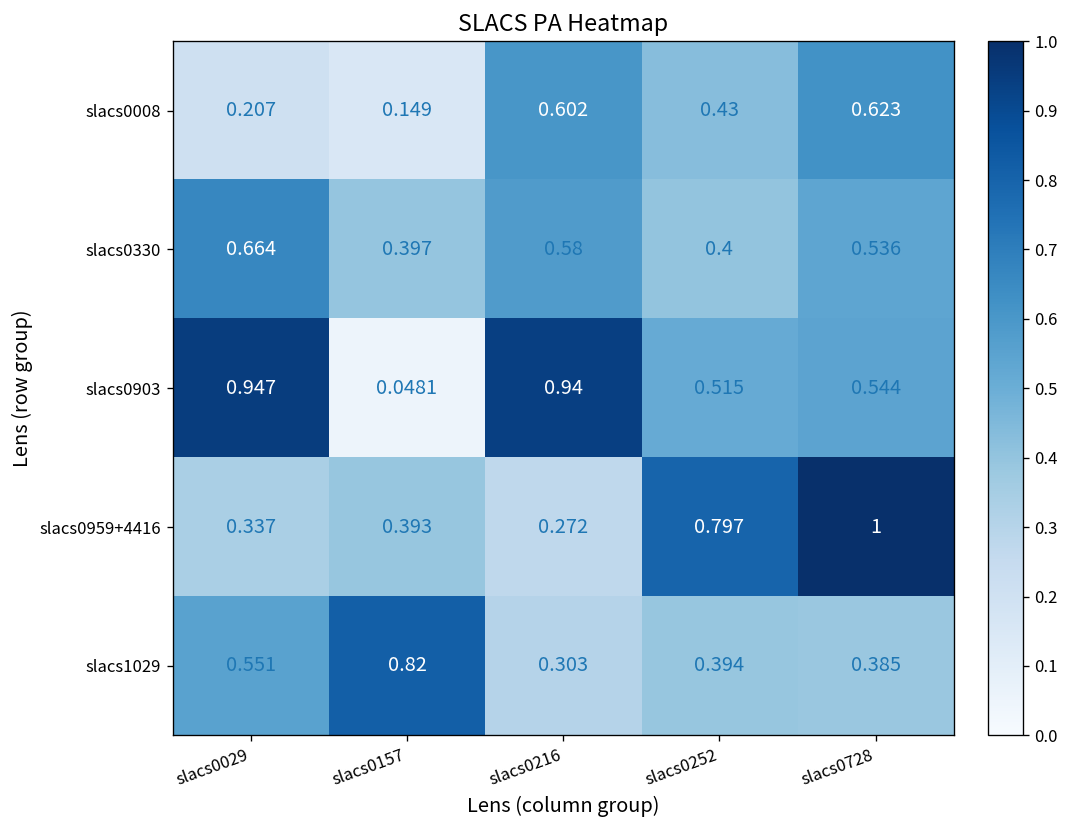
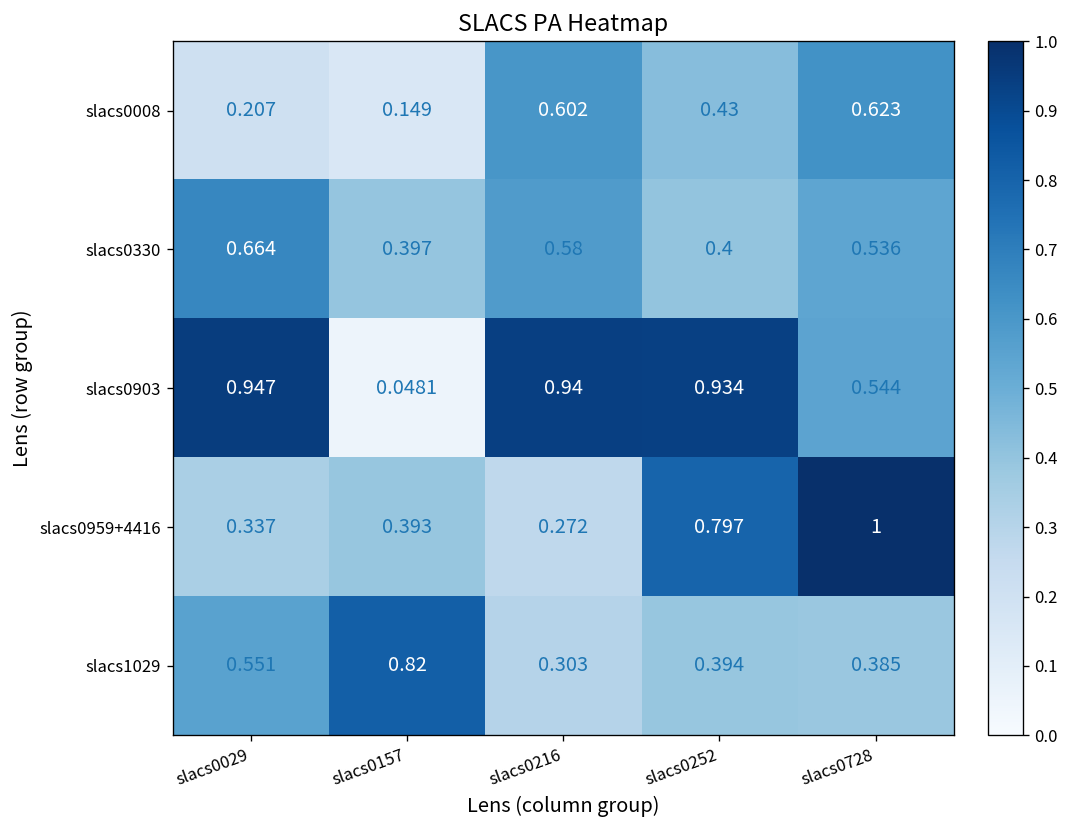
slacs0903, slacs0252: 0.515 -> 0.934
